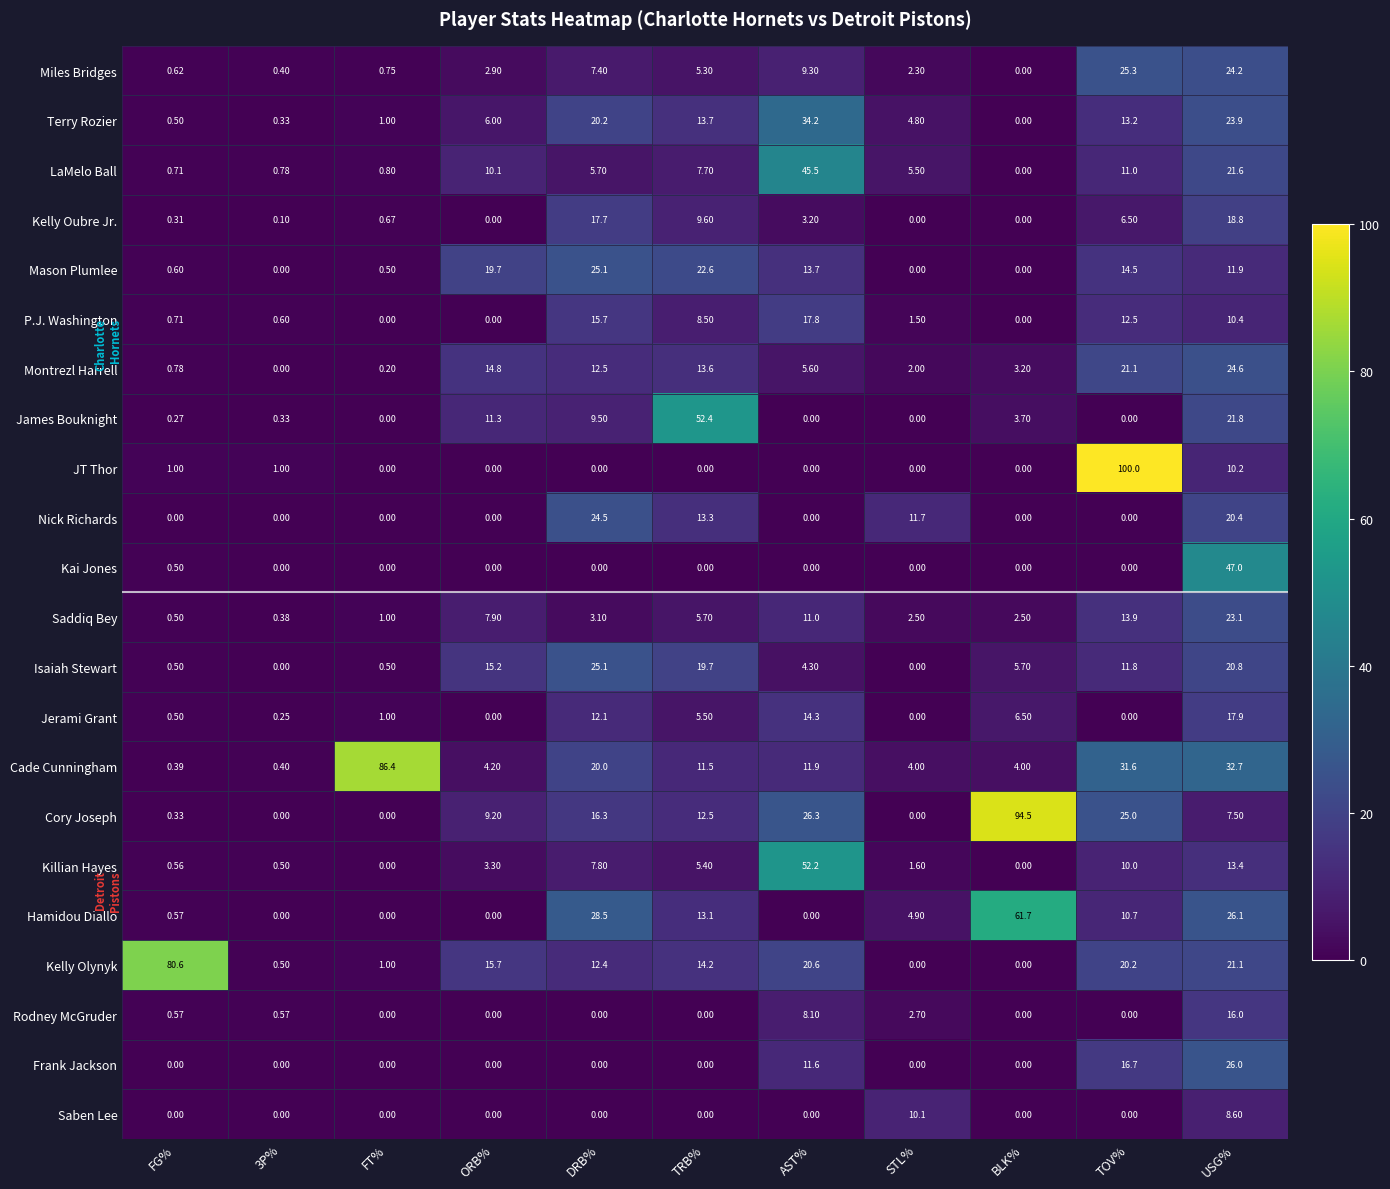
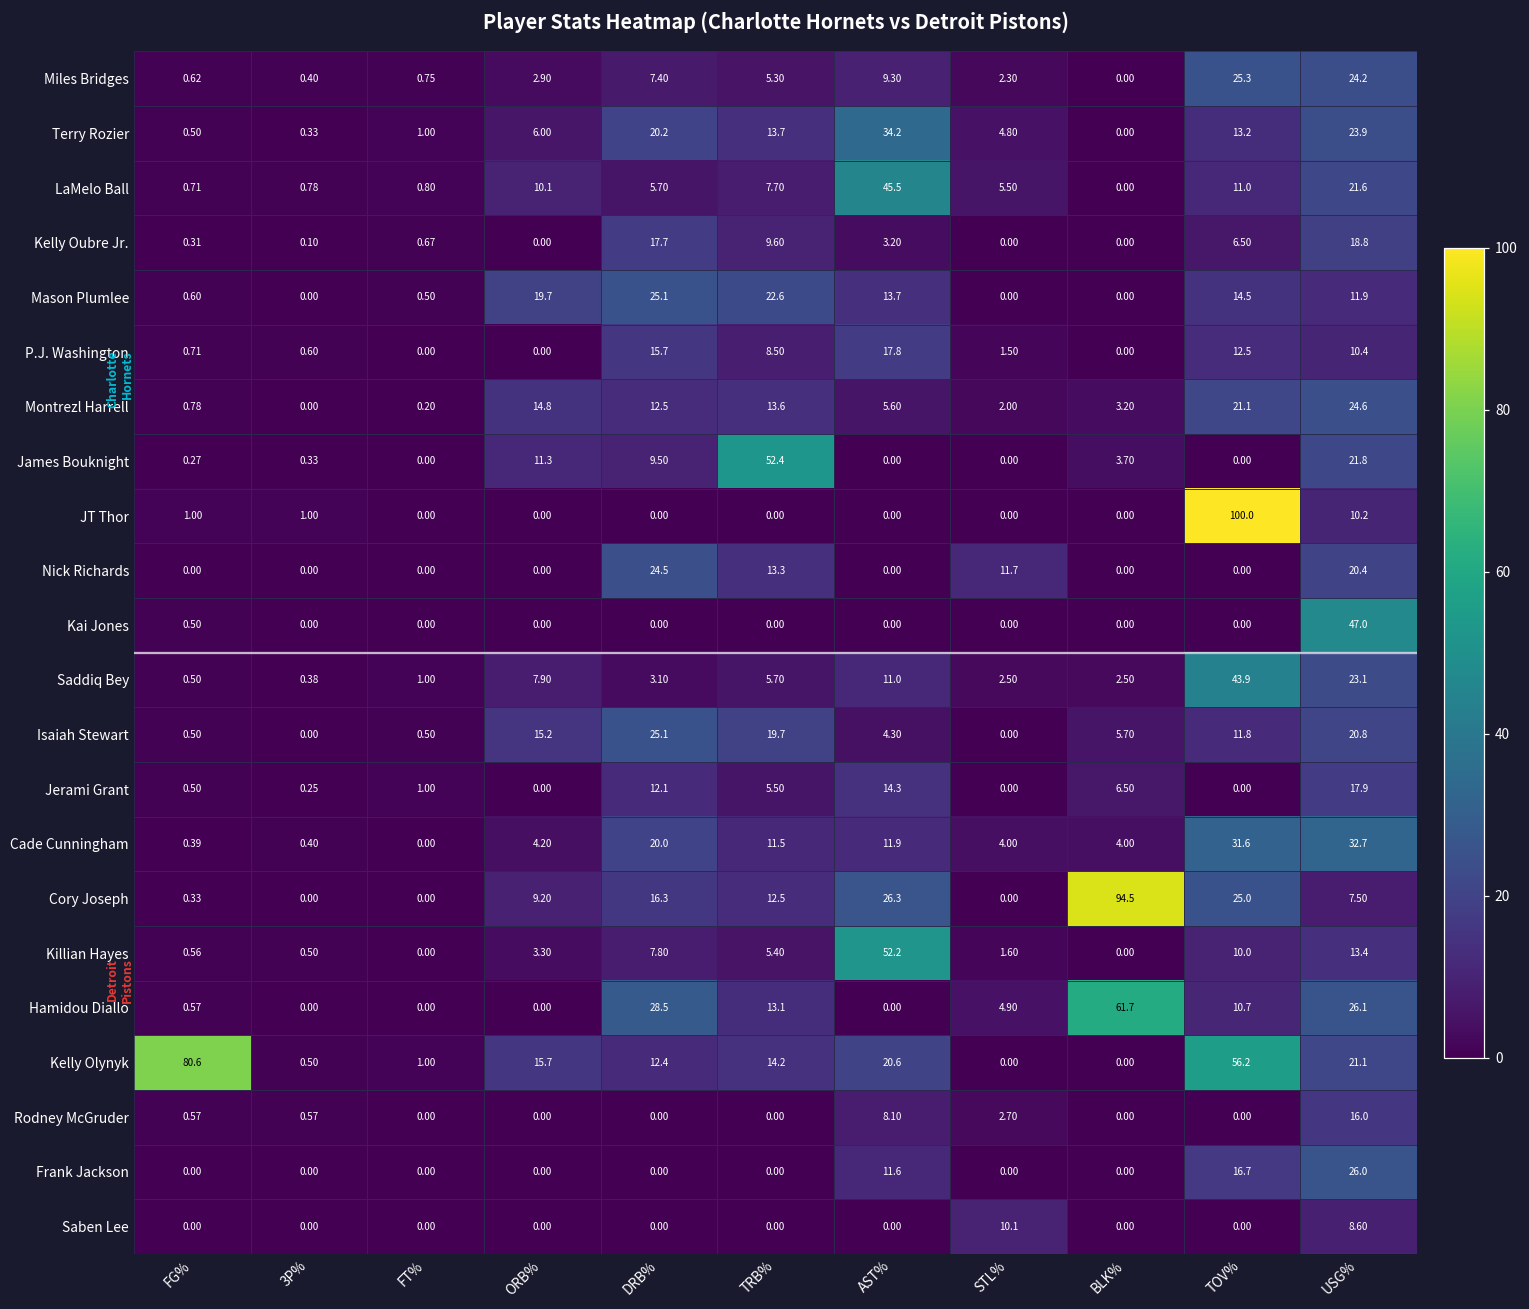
Saddiq Bey, TOV%: 13.9 -> 43.9
Cade Cunningham, FT%: 86.4 -> 0.00
Kelly Olynyk, TOV%: 20.2 -> 56.2
